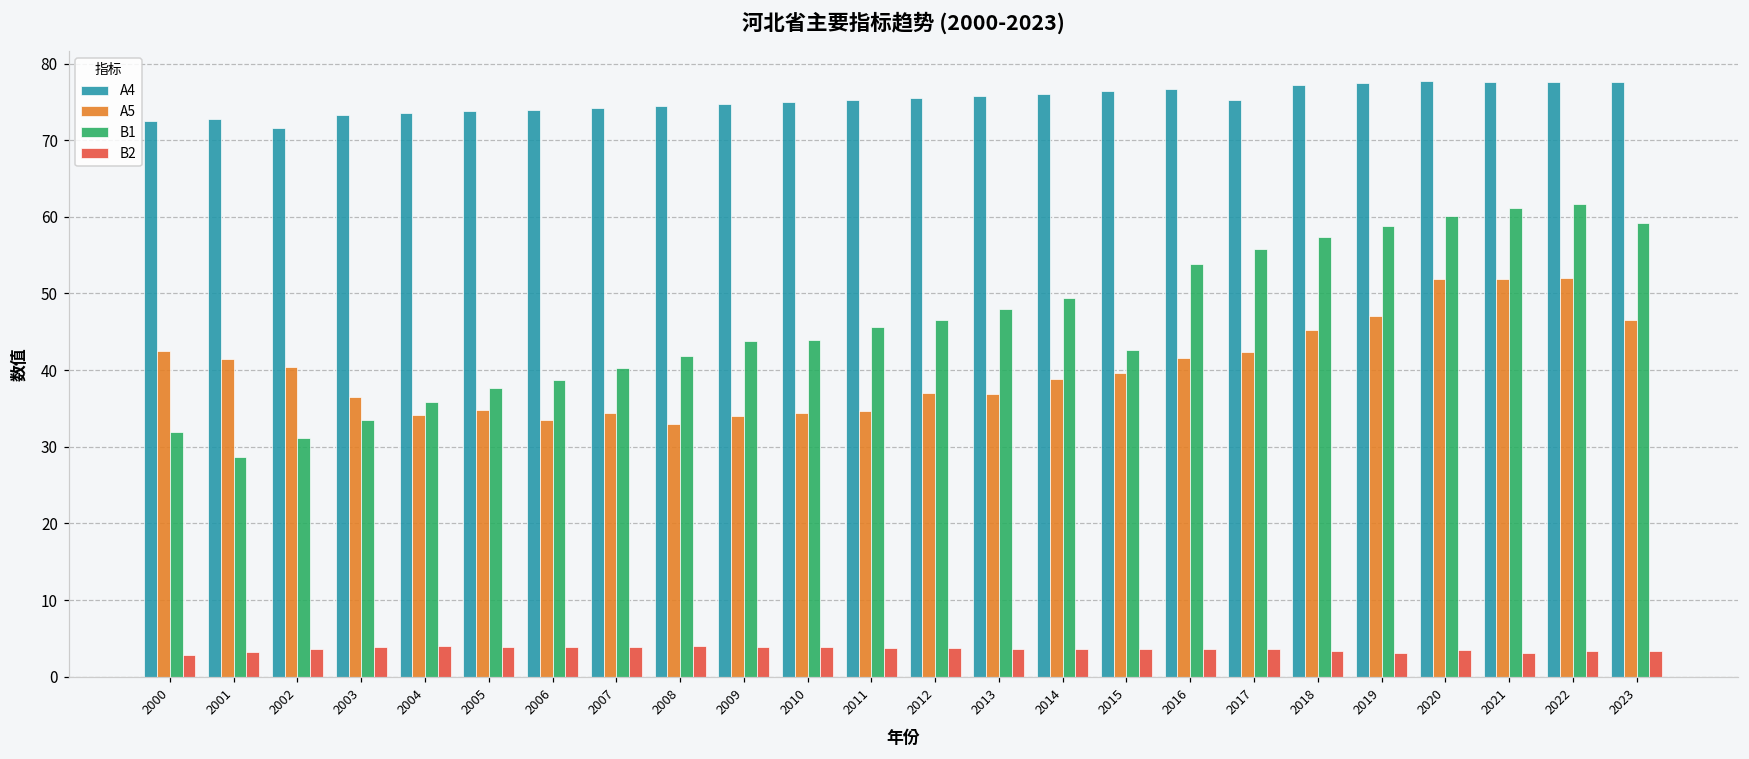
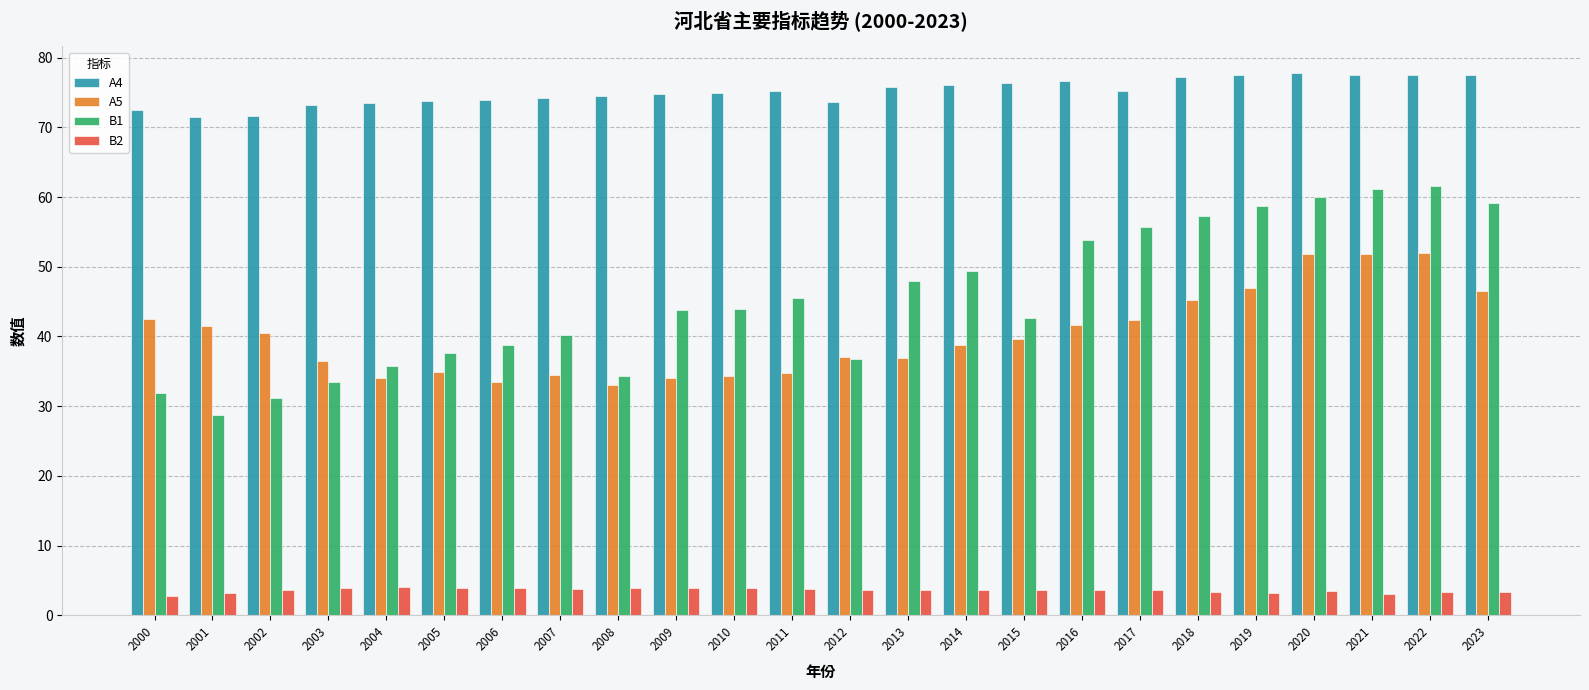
A4, 2001: 73 -> 72
B1, 2008: 42 -> 34
A4, 2012: 76 -> 74
B1, 2012: 47 -> 37
